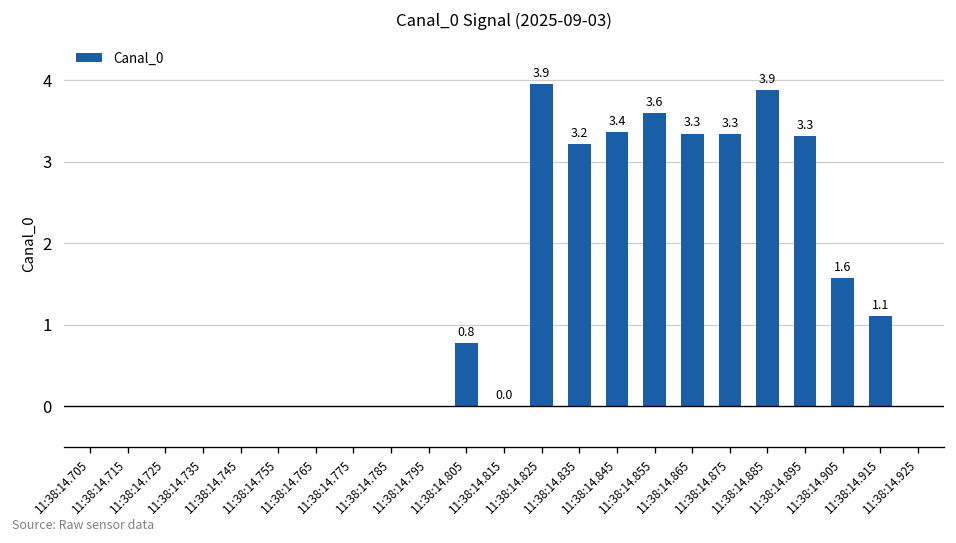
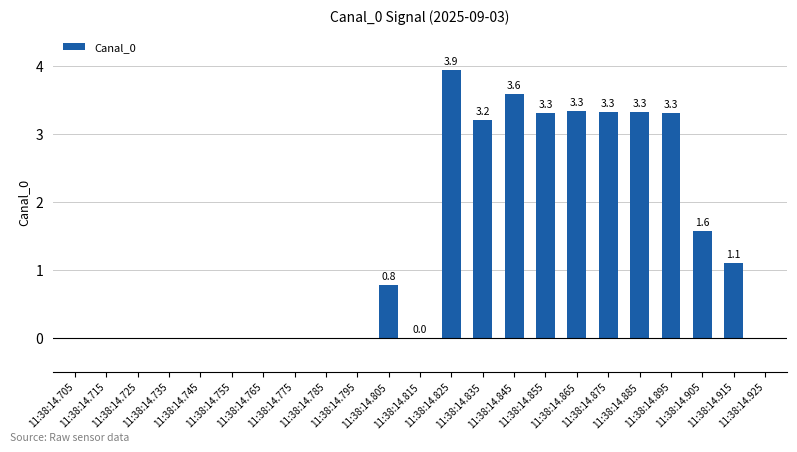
11:38:14.845: 3.4 -> 3.6
11:38:14.855: 3.6 -> 3.3
11:38:14.885: 3.9 -> 3.3
